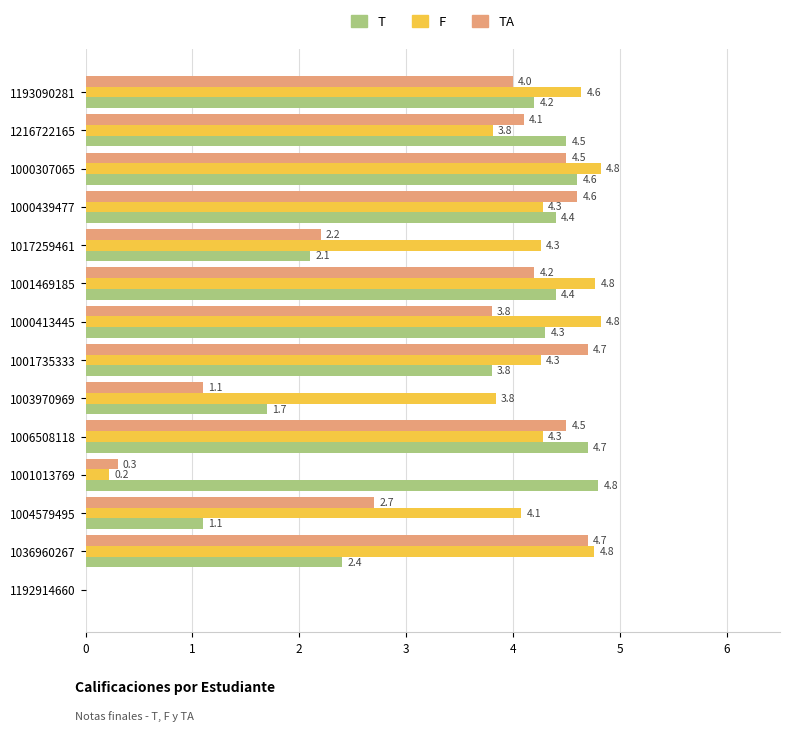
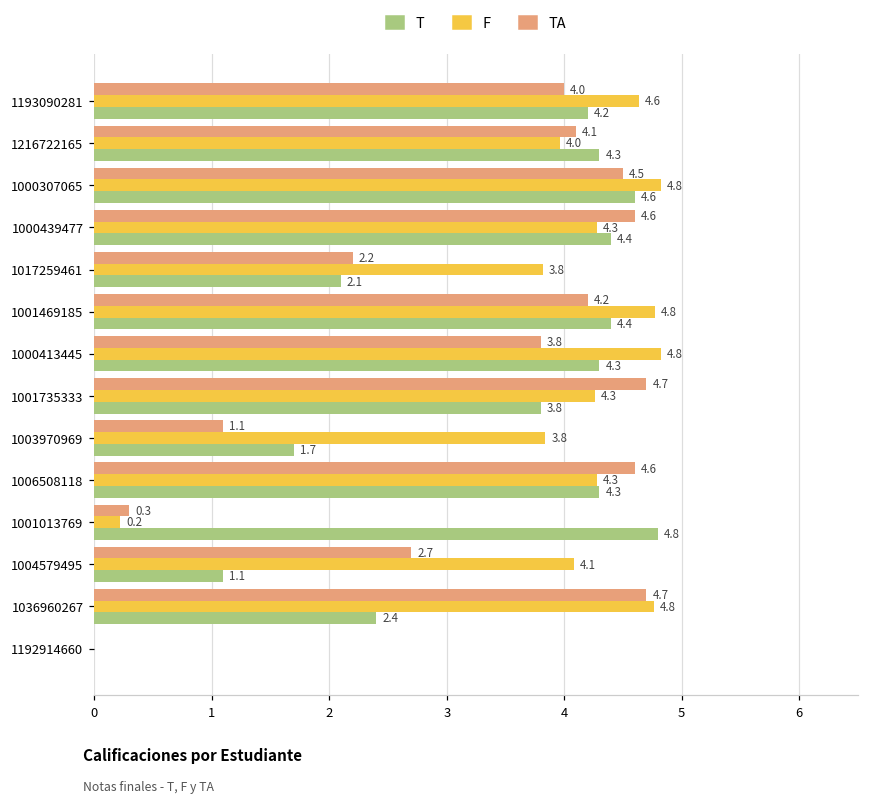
F, 1216722165: 3.8 -> 4.0
T, 1216722165: 4.5 -> 4.3
F, 1017259461: 4.3 -> 3.8
TA, 1006508118: 4.5 -> 4.6
T, 1006508118: 4.7 -> 4.3
